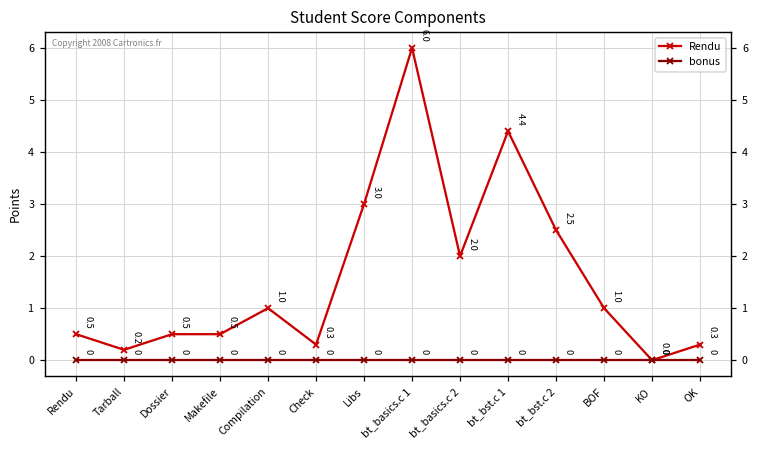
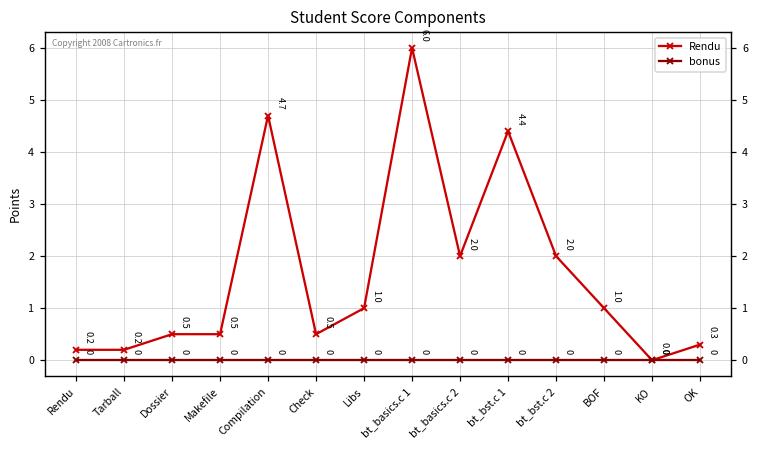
Rendu, Rendu: 0.5 -> 0.2
Rendu, Compilation: 1.0 -> 4.7
Rendu, Check: 0.3 -> 0.5
Rendu, Libs: 3.0 -> 1.0
Rendu, bt_bst.c 2: 2.5 -> 2.0
